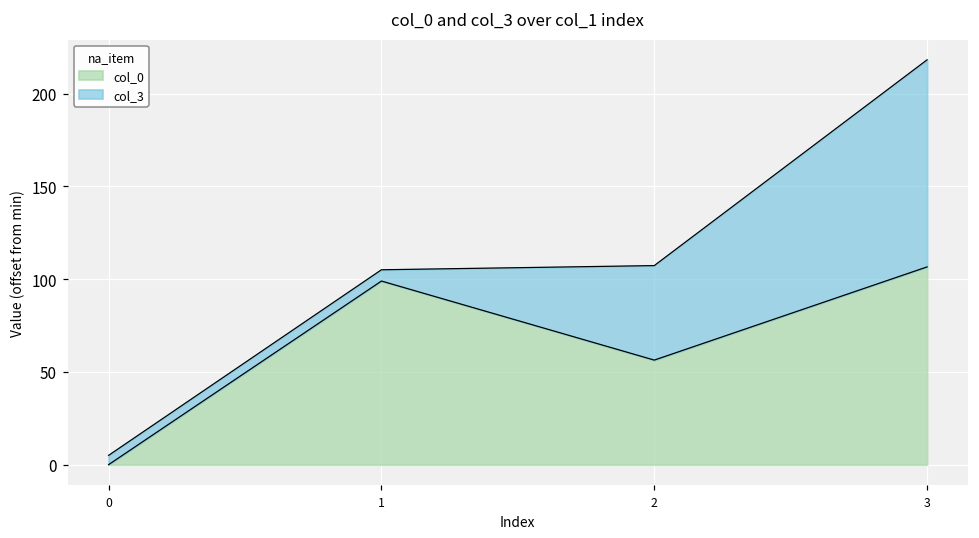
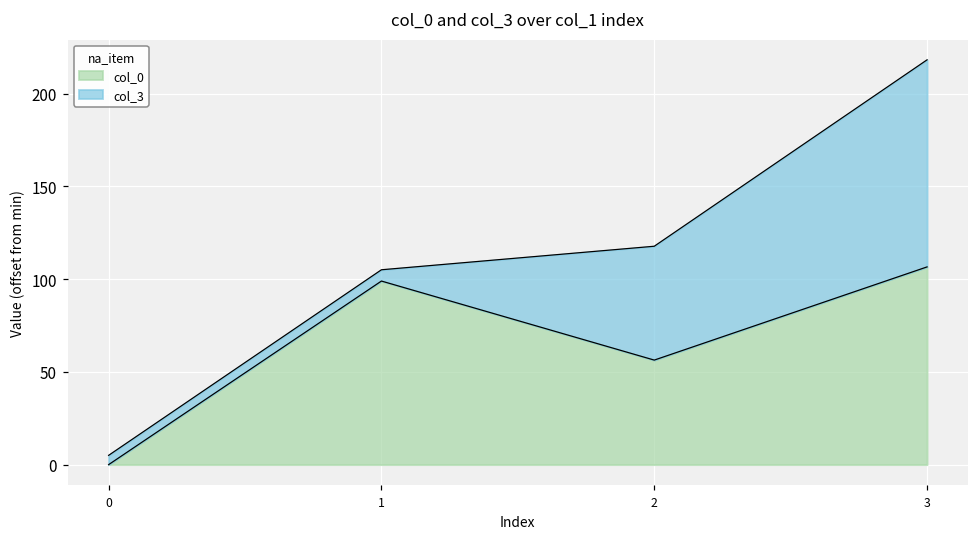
col_3, 2: 51 -> 61
